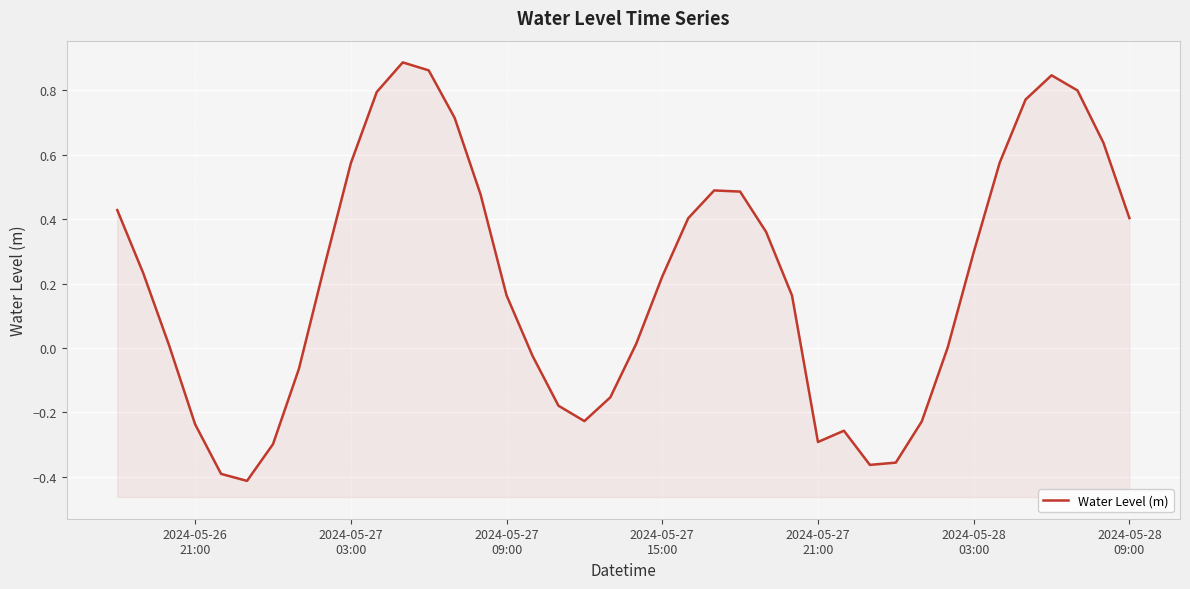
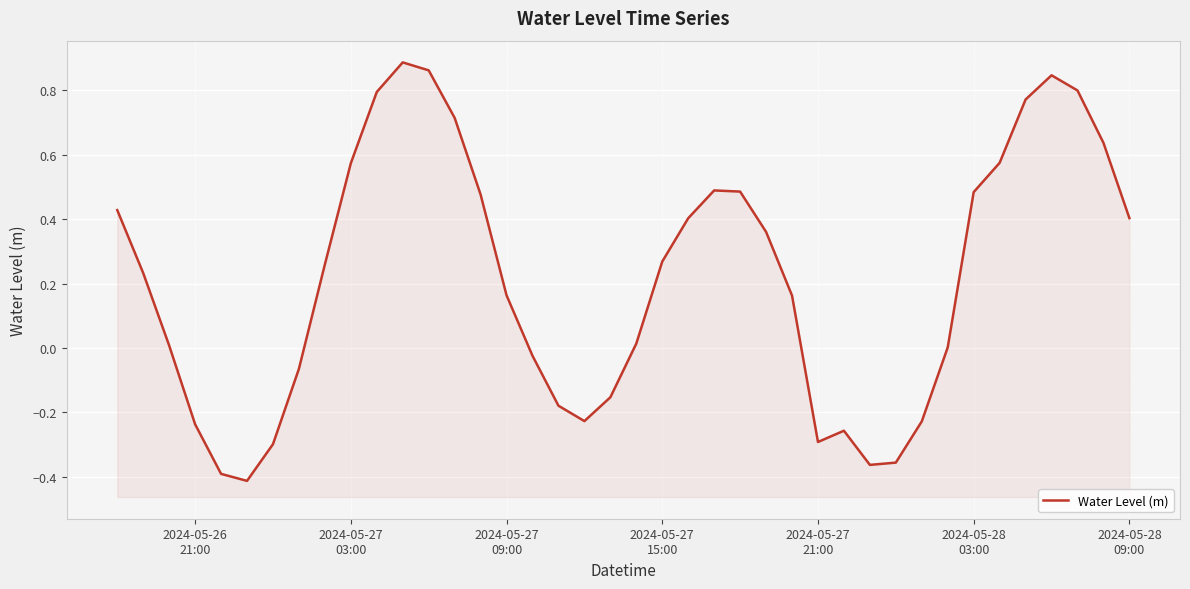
2024-05-27 15:00: 0.22 -> 0.27
2024-05-28 03:00: 0.30 -> 0.48
